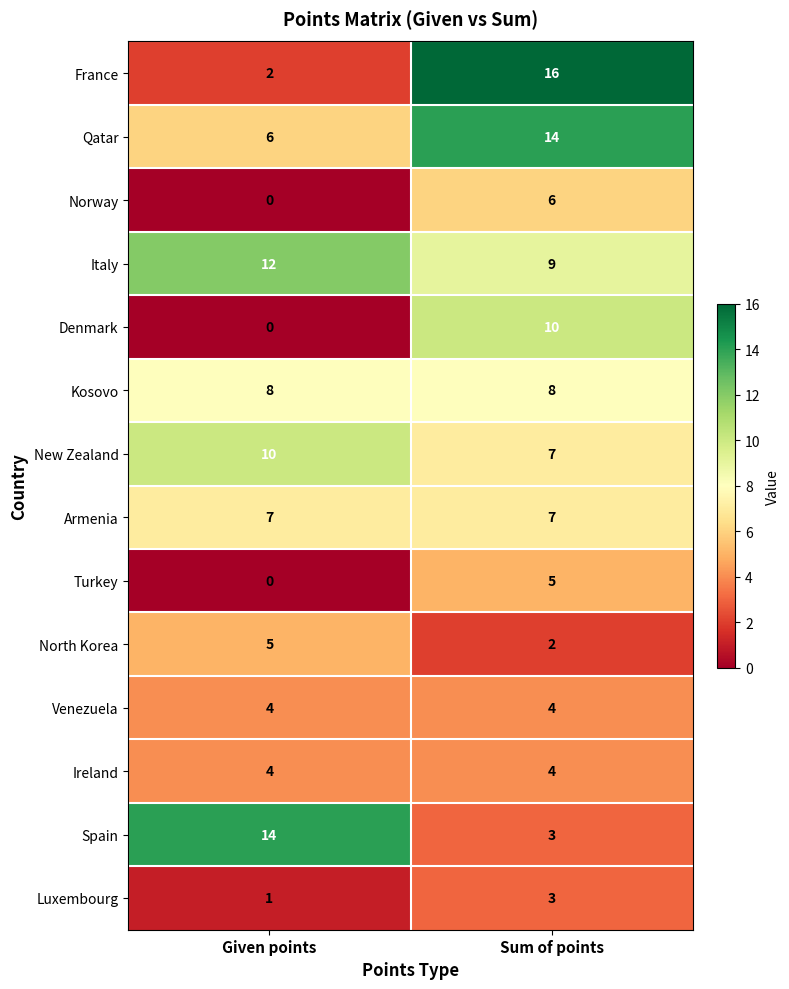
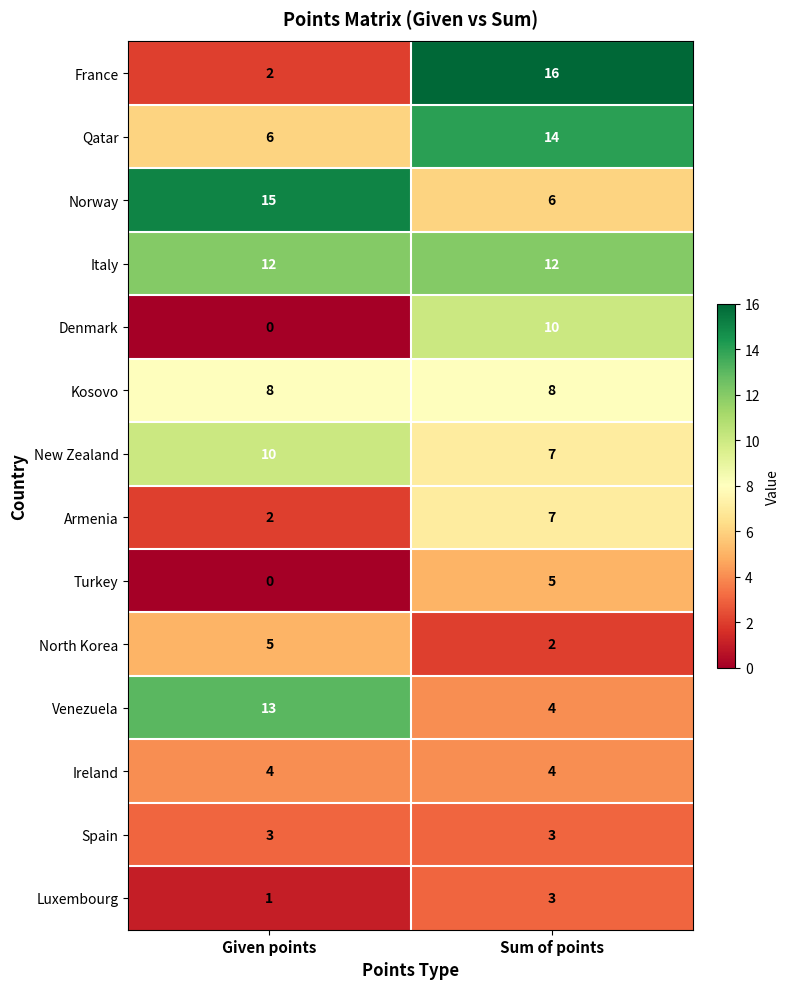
Norway, Given points: 0 -> 15
Italy, Sum of points: 9 -> 12
Armenia, Given points: 7 -> 2
Venezuela, Given points: 4 -> 13
Spain, Given points: 14 -> 3
